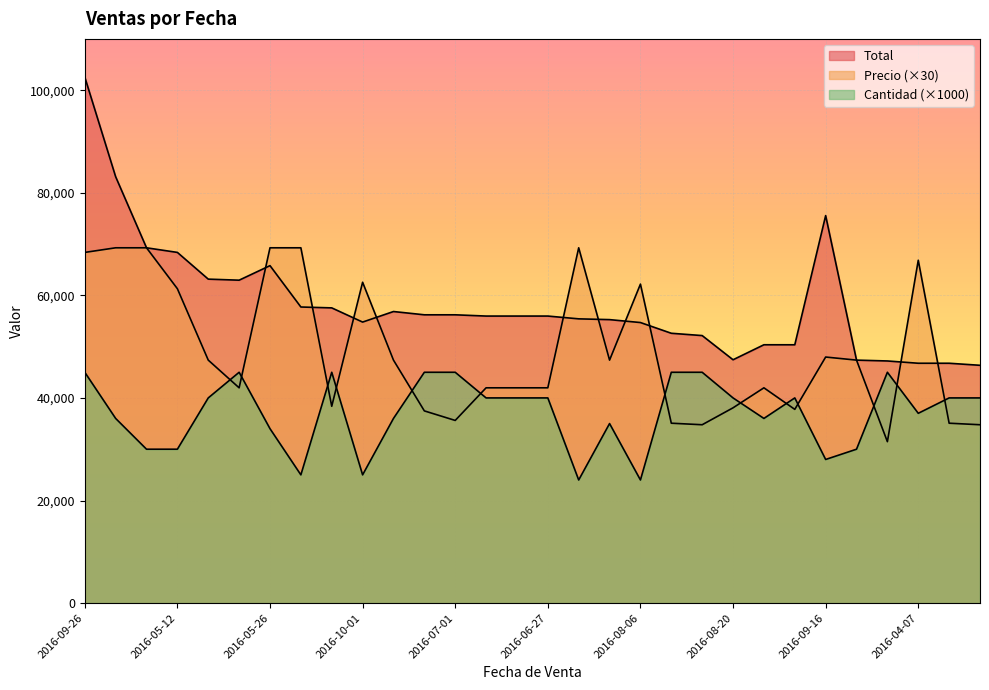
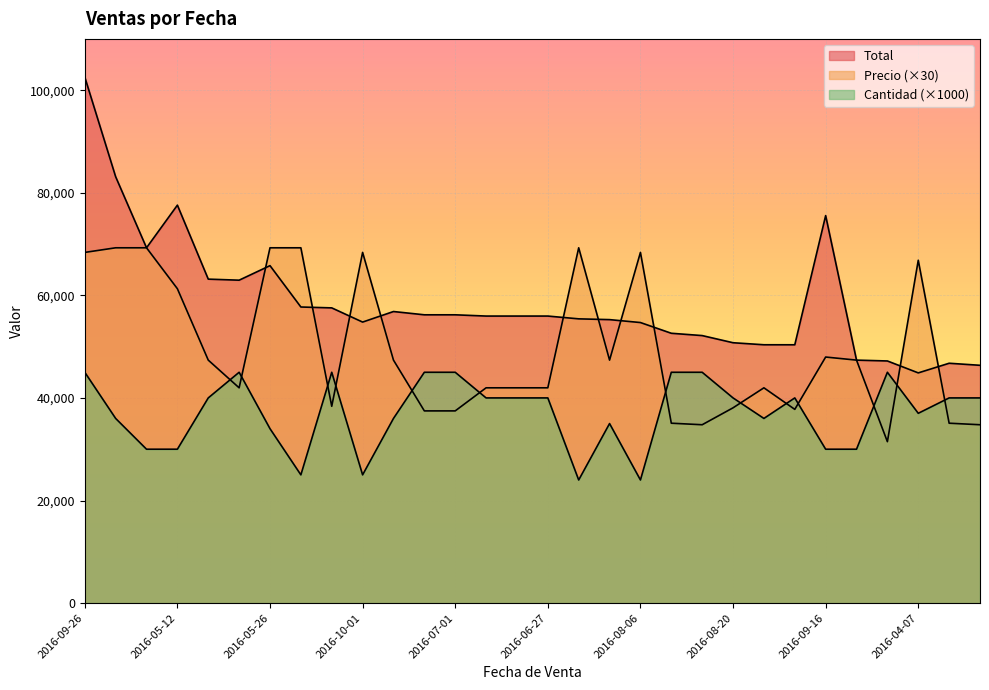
Total, 2016-05-12: 68,000 -> 78,000
Precio (×30), 2016-10-01: 63,000 -> 68,000
Precio (×30), 2016-07-01: 36,000 -> 37,000
Precio (×30), 2016-08-06: 62,000 -> 68,000
Total, 2016-08-20: 47,000 -> 51,000
Cantidad (×1000), 2016-09-16: 28,000 -> 30,000
Total, 2016-04-07: 47,000 -> 45,000
